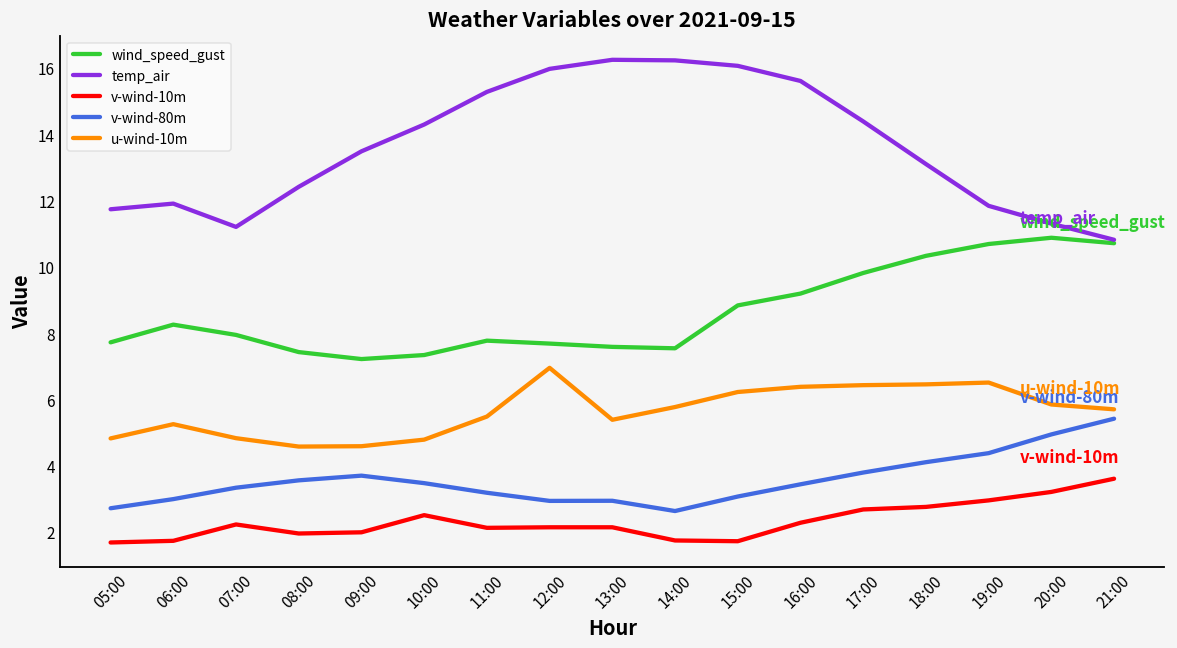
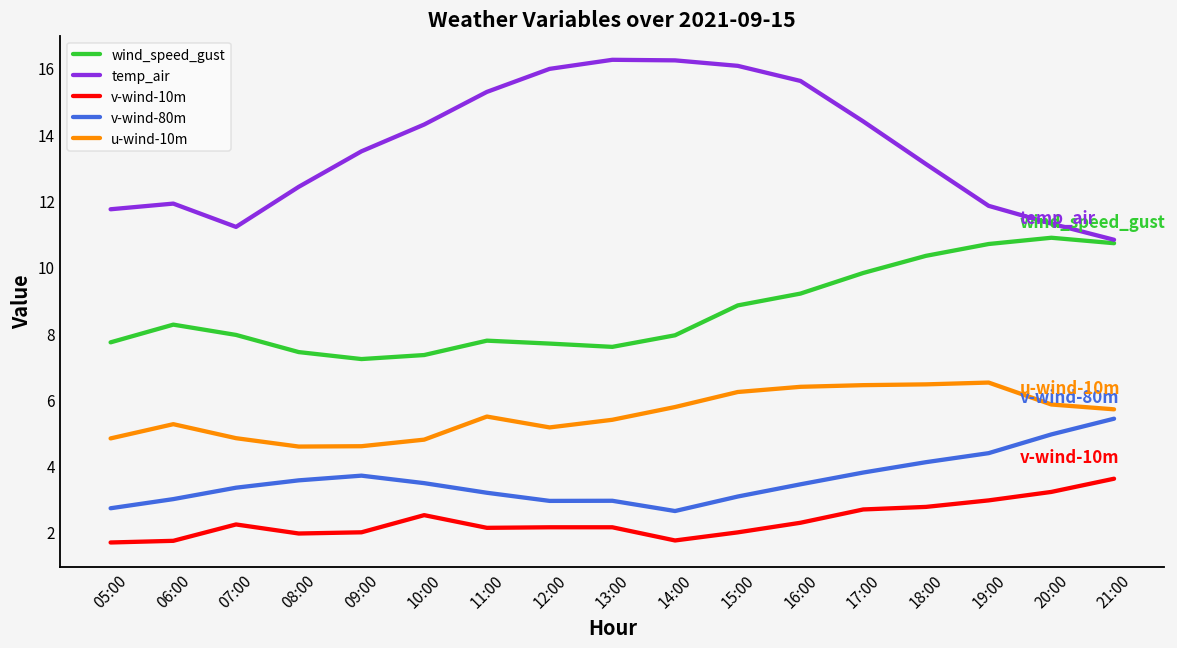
u-wind-10m, 12:00: 6.9 -> 5.2
wind_speed_gust, 14:00: 7.5 -> 7.9
v-wind-10m, 15:00: 1.7 -> 2.0
